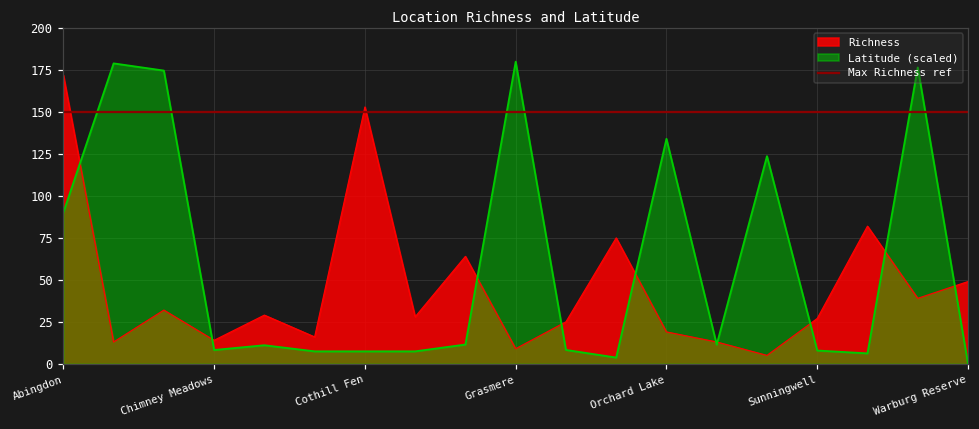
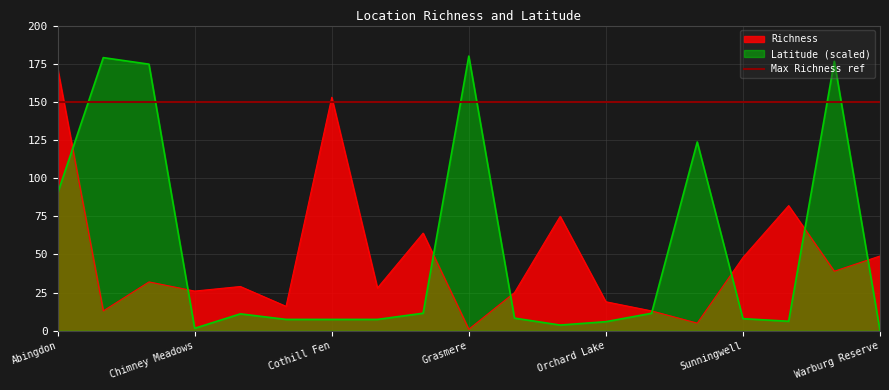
Richness, Chimney Meadows: 14 -> 26
Latitude (scaled), Chimney Meadows: 8 -> 2
Richness, Grasmere: 9 -> 1
Latitude (scaled), Orchard Lake: 134 -> 6
Richness, Sunningwell: 27 -> 48
